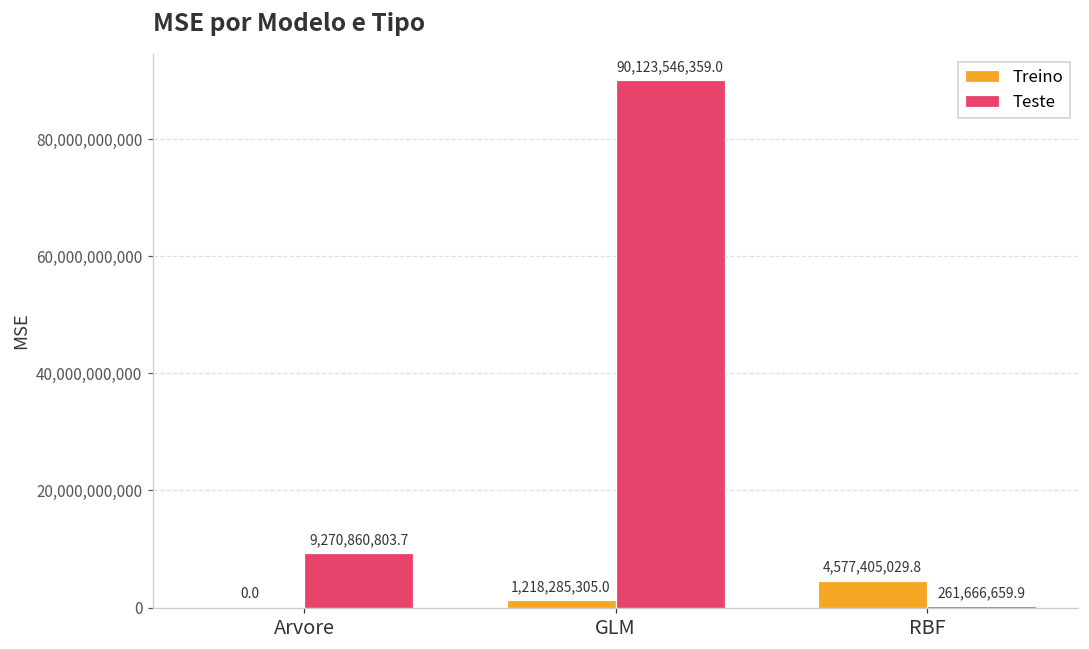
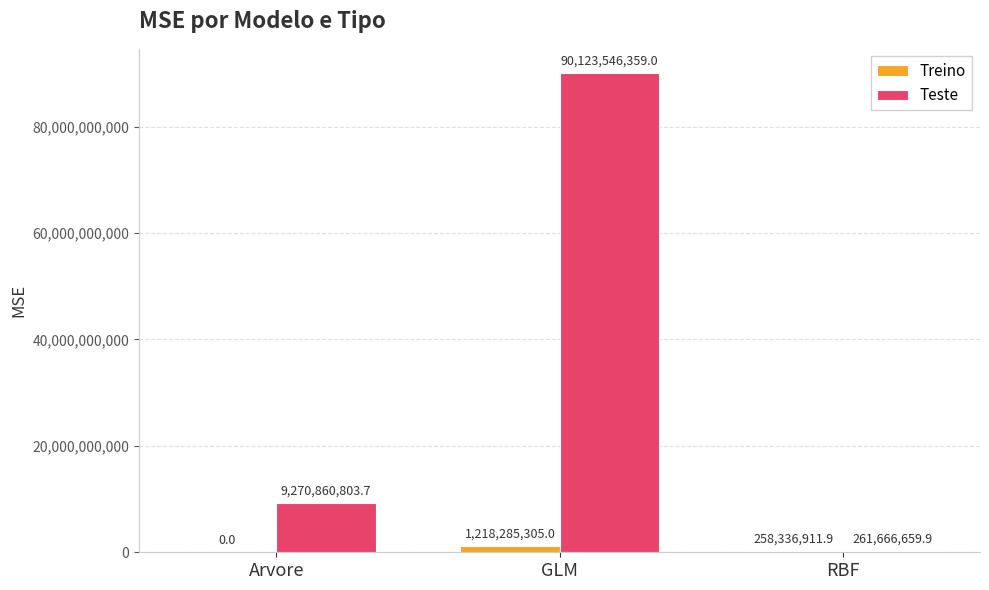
Treino, RBF: 4,577,405,029.8 -> 258,336,911.9
